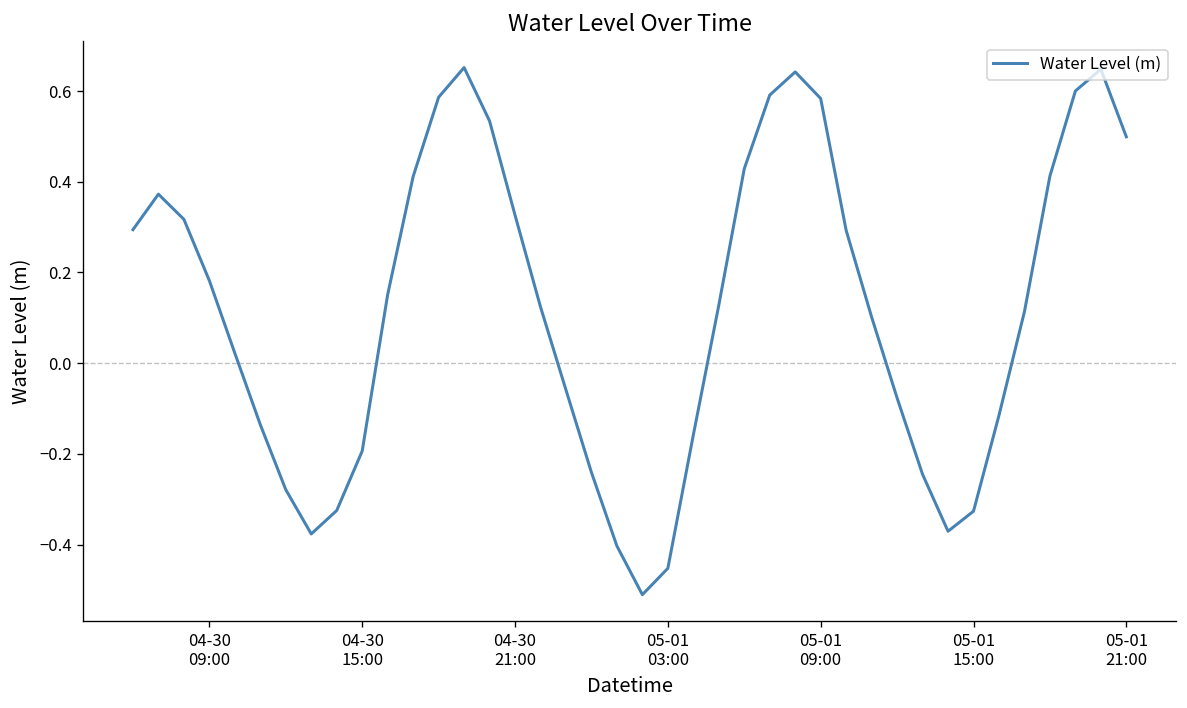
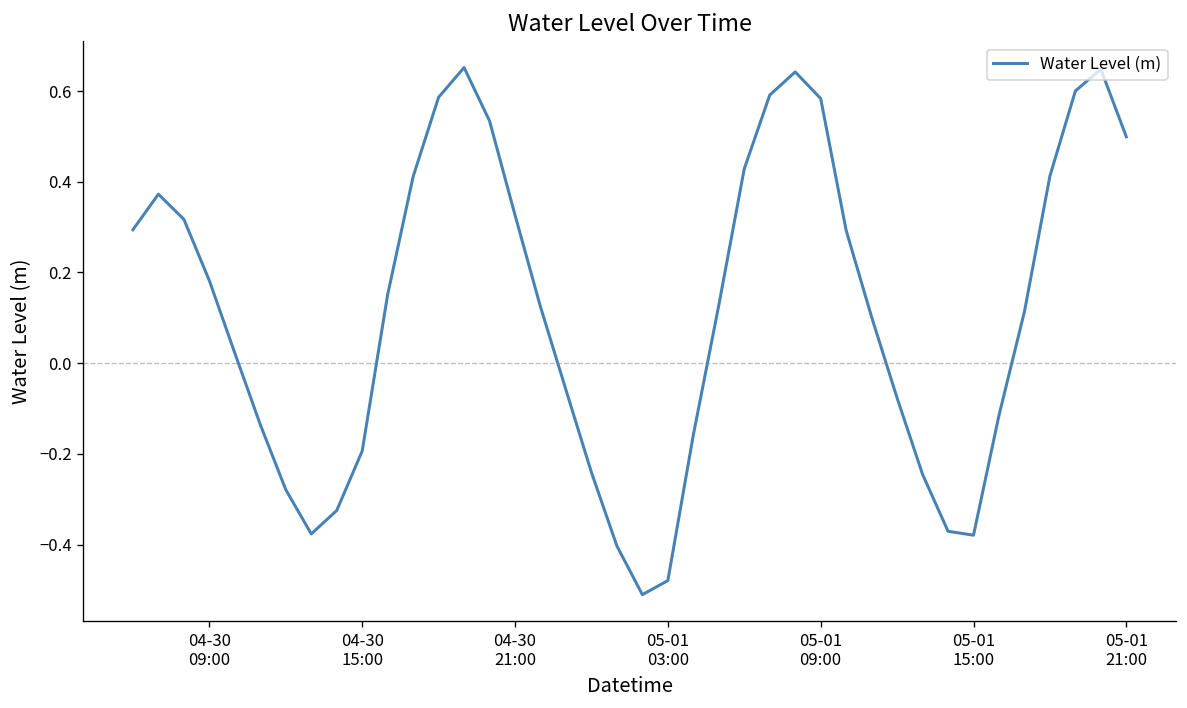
05-01 03:00: -0.45 -> -0.48
05-01 15:00: -0.33 -> -0.38
